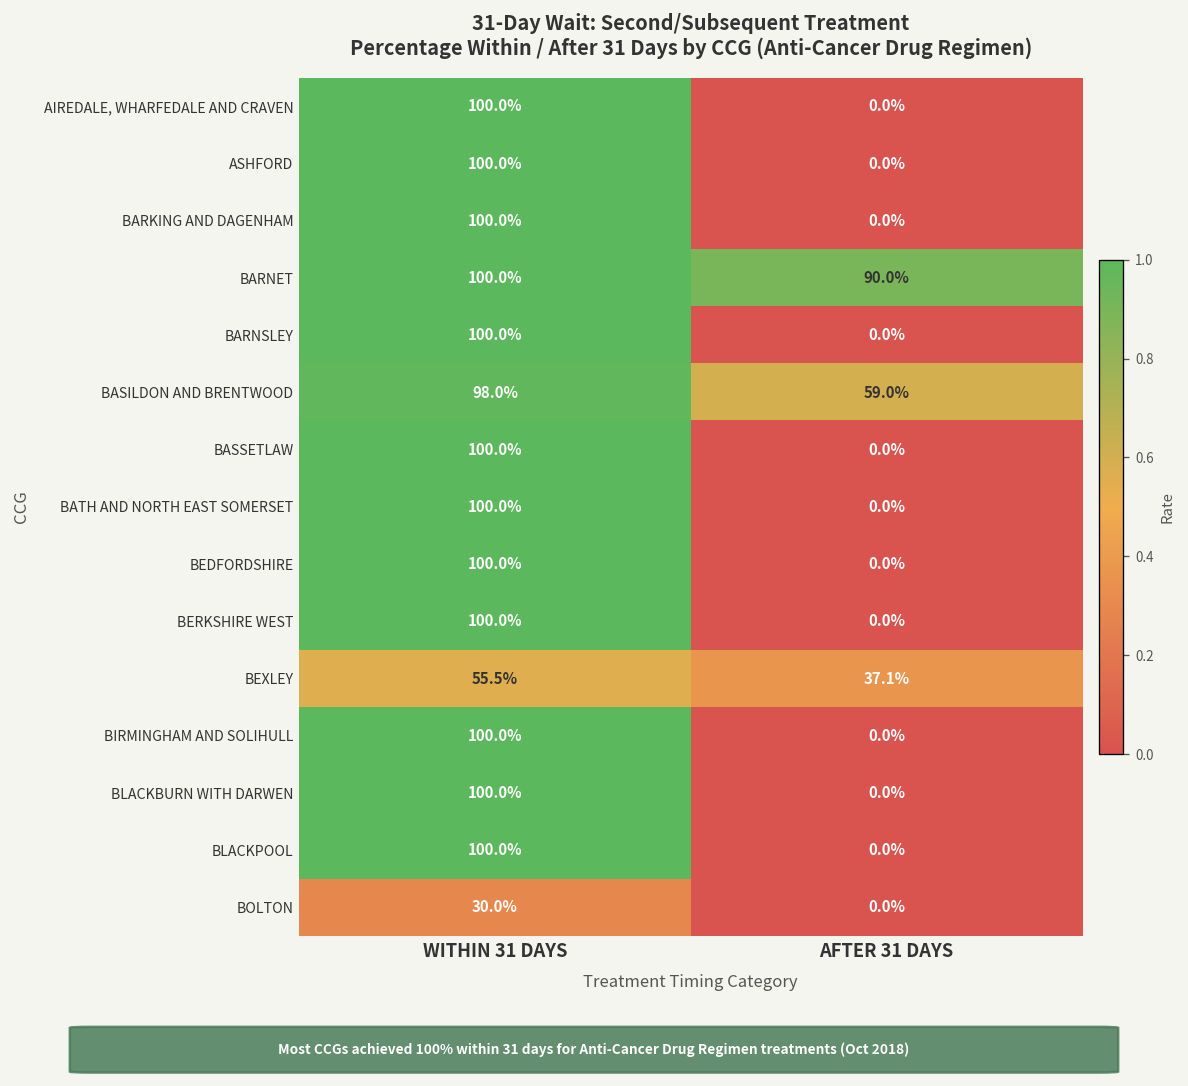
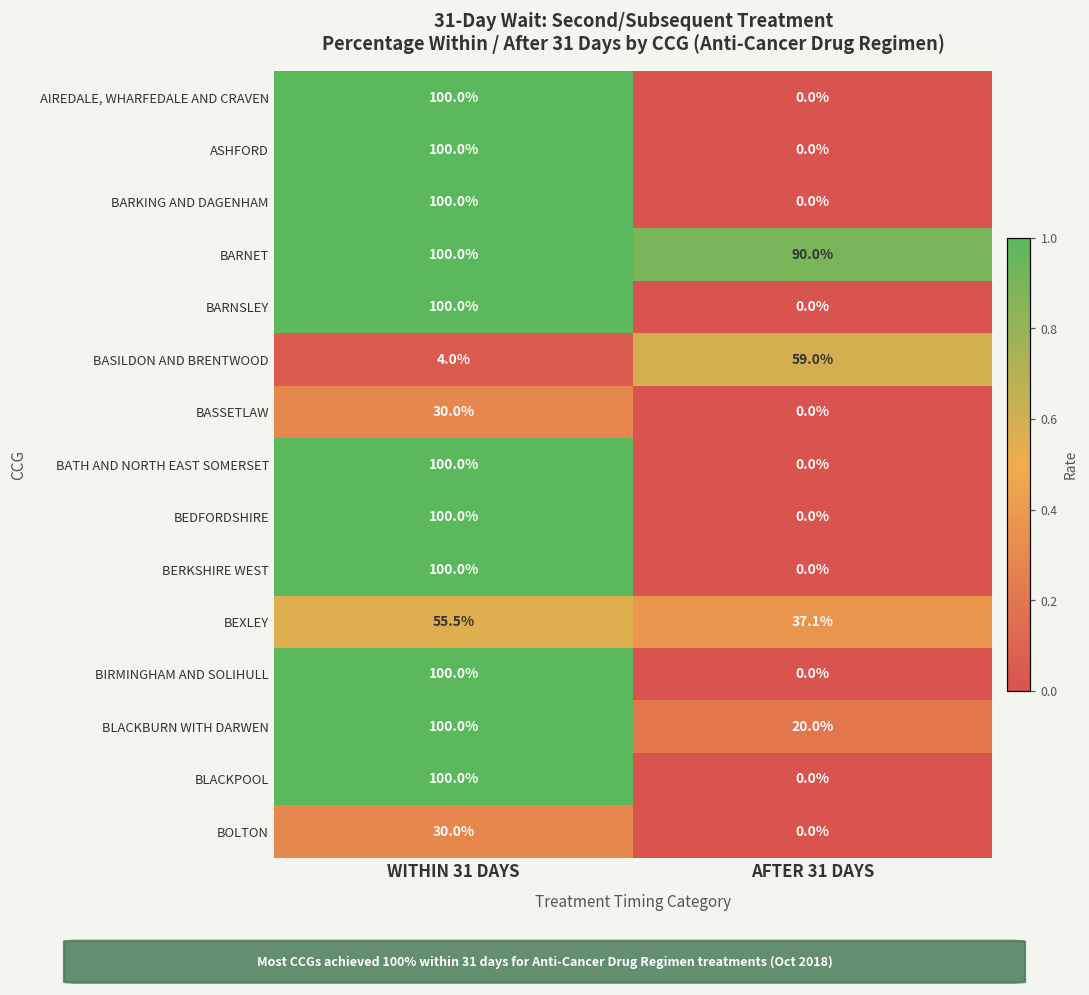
BASILDON AND BRENTWOOD, WITHIN 31 DAYS: 98.0% -> 4.0%
BASSETLAW, WITHIN 31 DAYS: 100.0% -> 30.0%
BLACKBURN WITH DARWEN, AFTER 31 DAYS: 0.0% -> 20.0%
